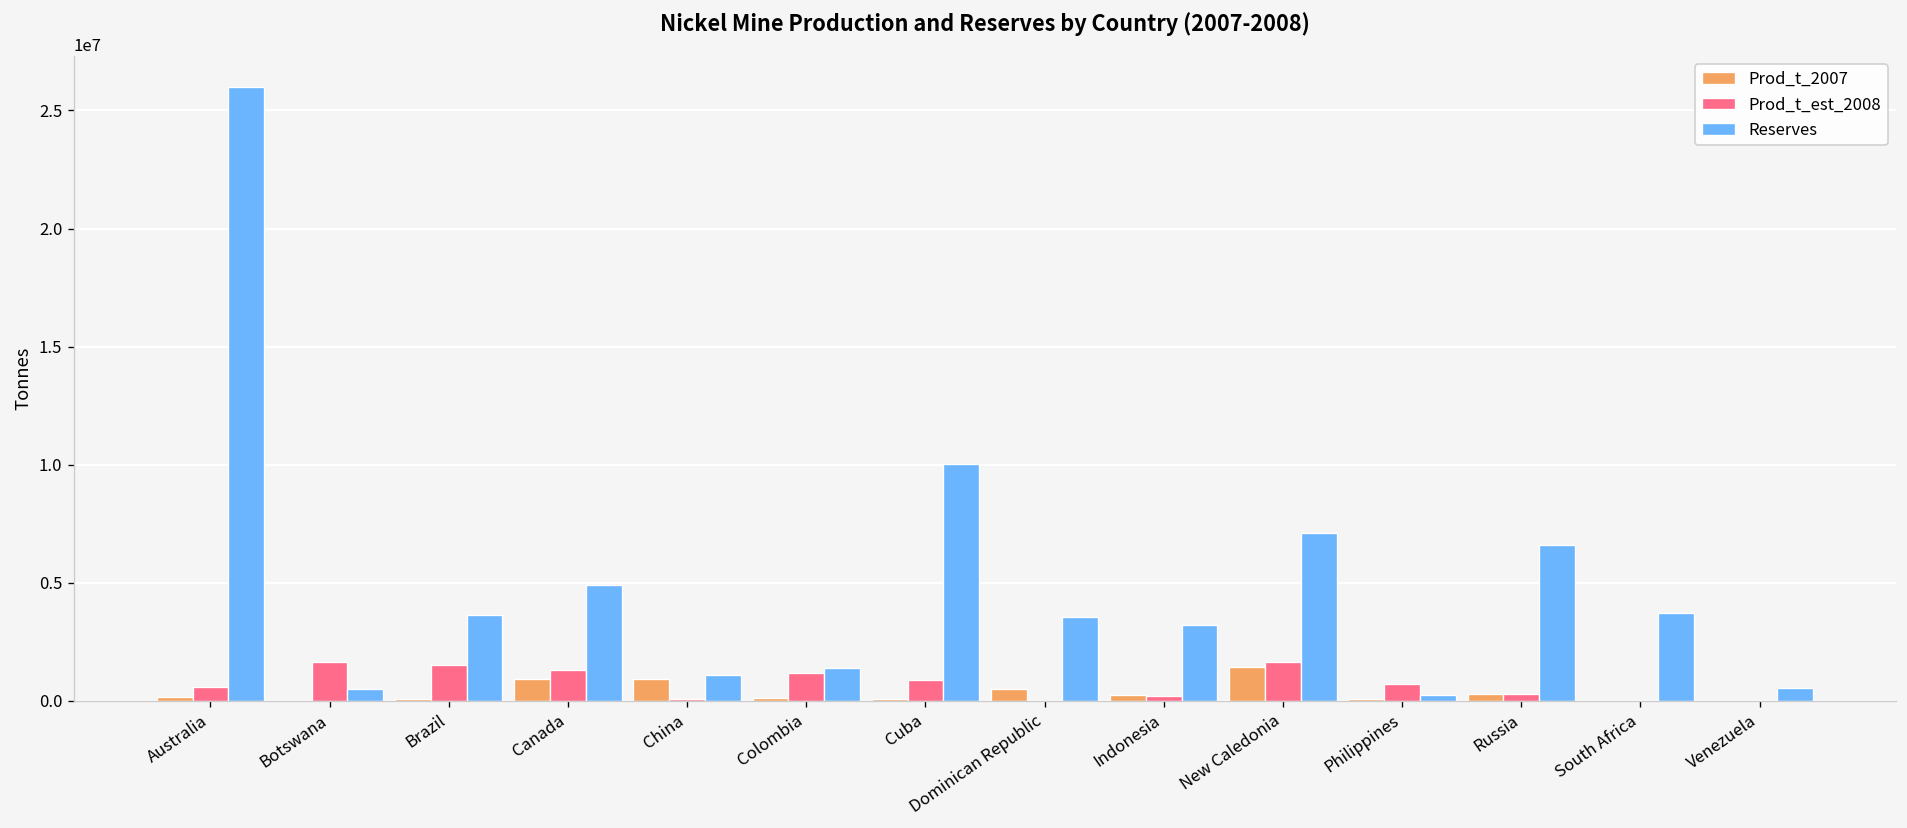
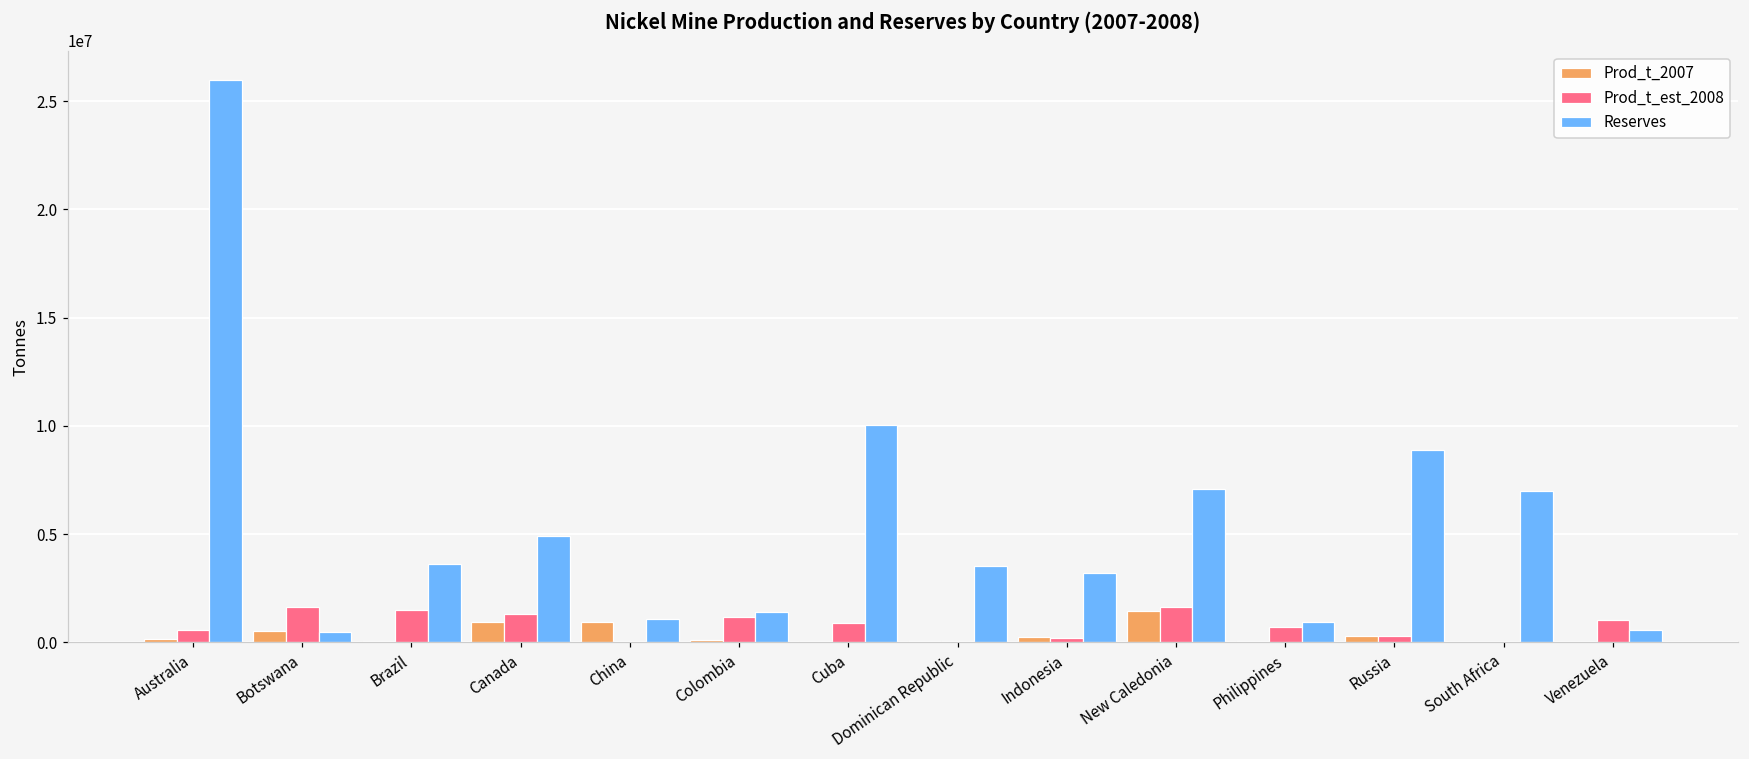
Prod_t_2007, Botswana: 0 -> 500000
Prod_t_2007, Dominican Republic: 500000 -> 0
Reserves, Philippines: 300000 -> 900000
Reserves, Russia: 6600000 -> 8900000
Reserves, South Africa: 3700000 -> 7000000
Prod_t_est_2008, Venezuela: 0 -> 1000000
